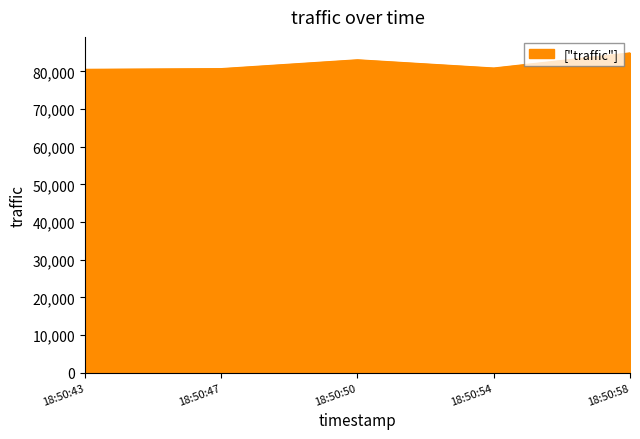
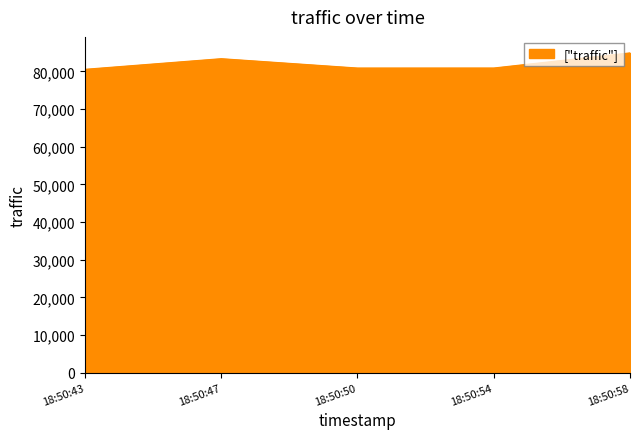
18:50:47: 81,000 -> 83,000
18:50:50: 83,000 -> 81,000
